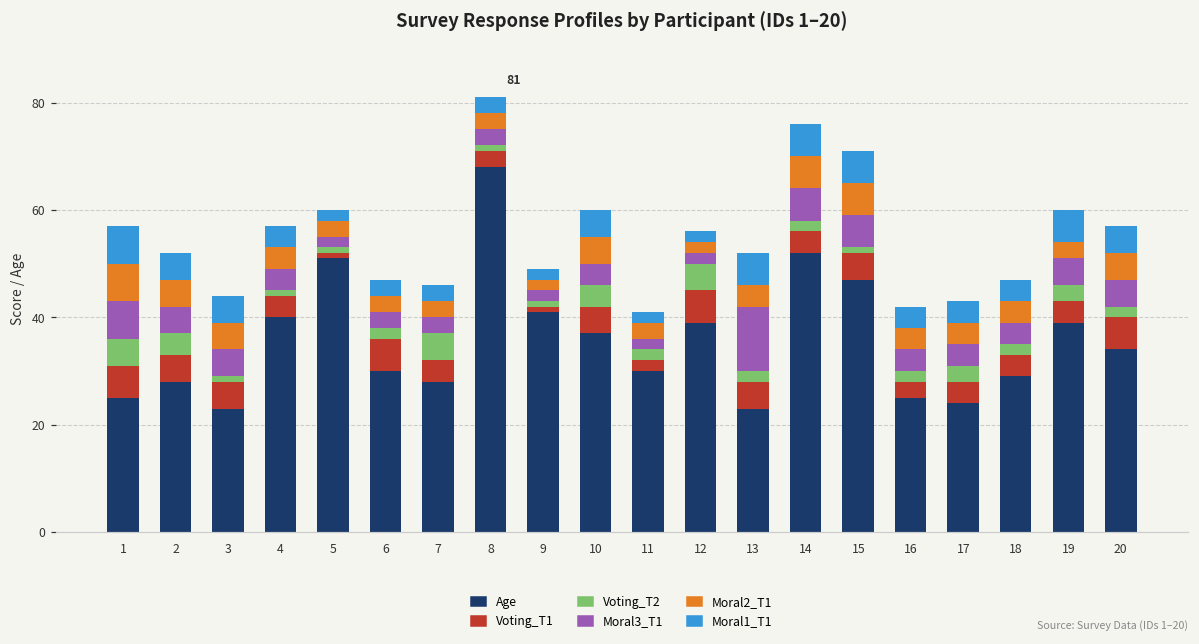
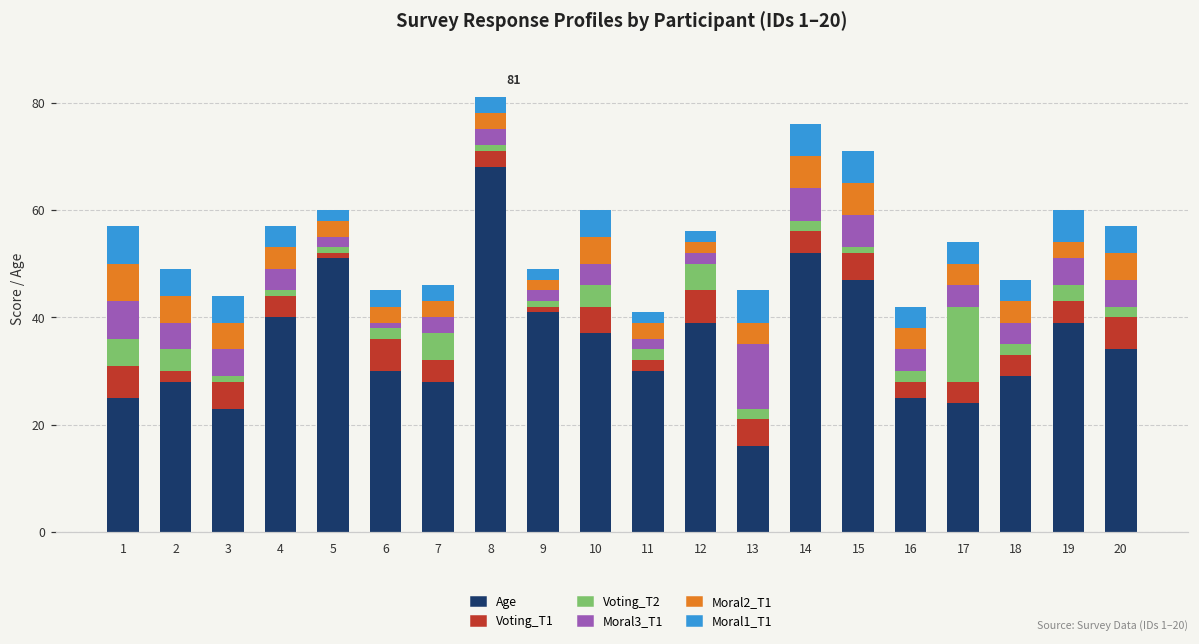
Voting_T1, 2: 5 -> 2
Moral3_T1, 6: 3 -> 1
Age, 13: 23 -> 16
Voting_T2, 17: 3 -> 14
